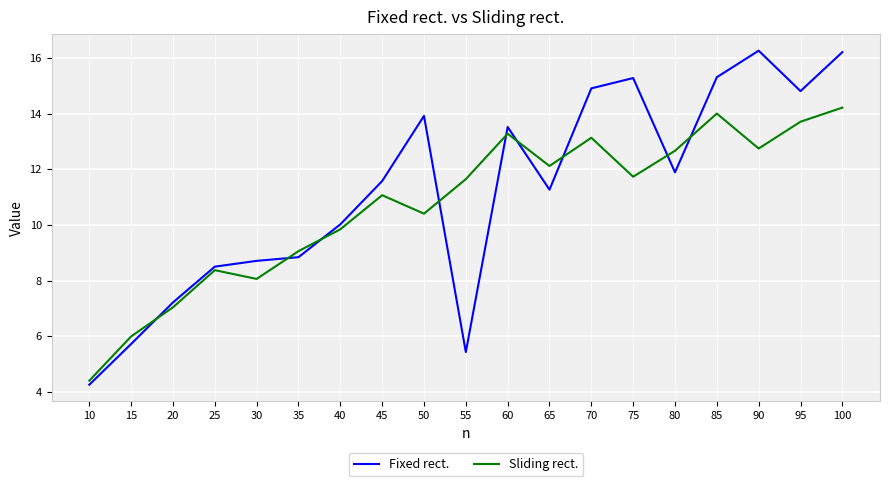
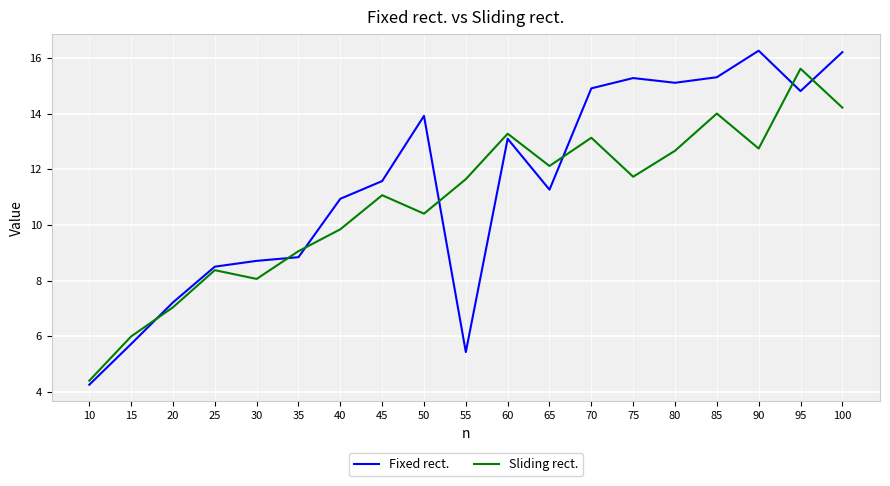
Fixed rect., 40: 10.0 -> 10.9
Fixed rect., 60: 13.5 -> 13.1
Fixed rect., 80: 11.9 -> 15.1
Sliding rect., 95: 13.7 -> 15.6
